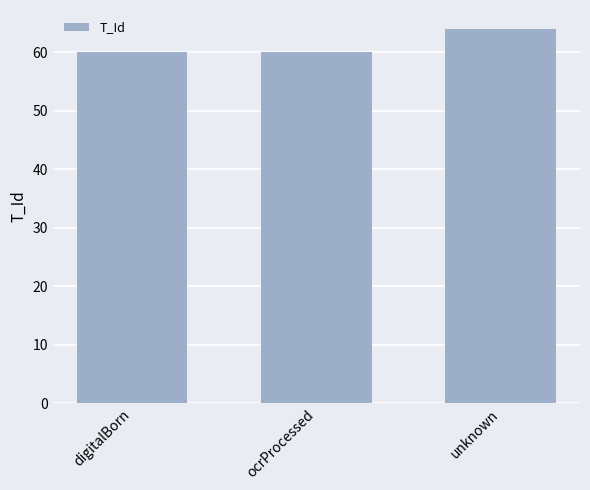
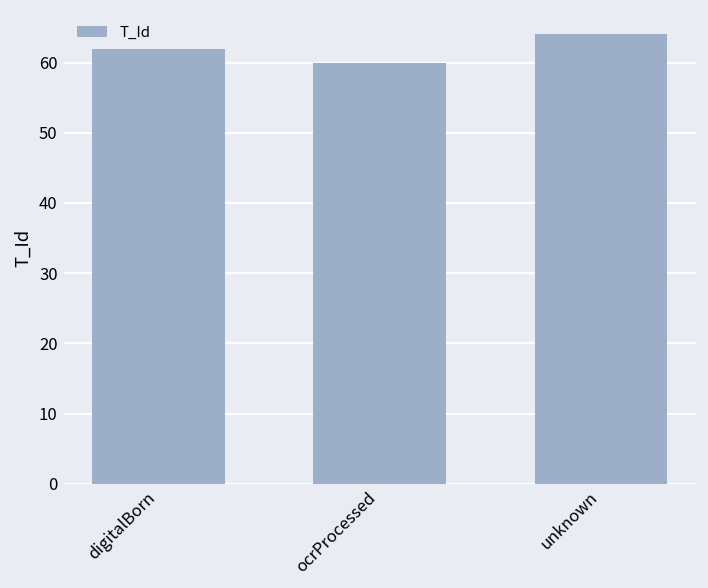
digitalBorn: 60 -> 62
